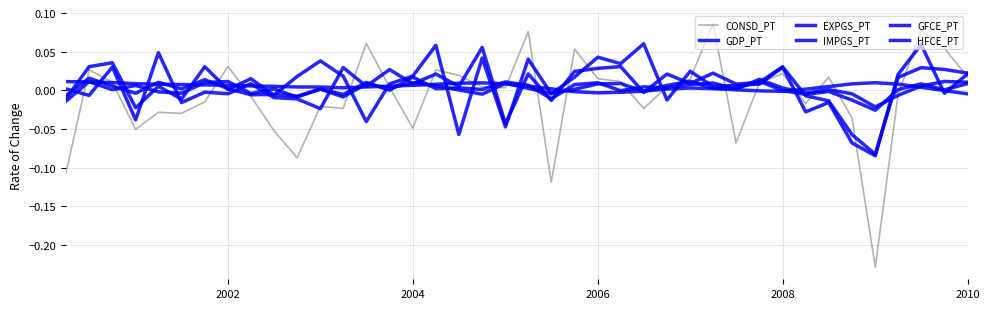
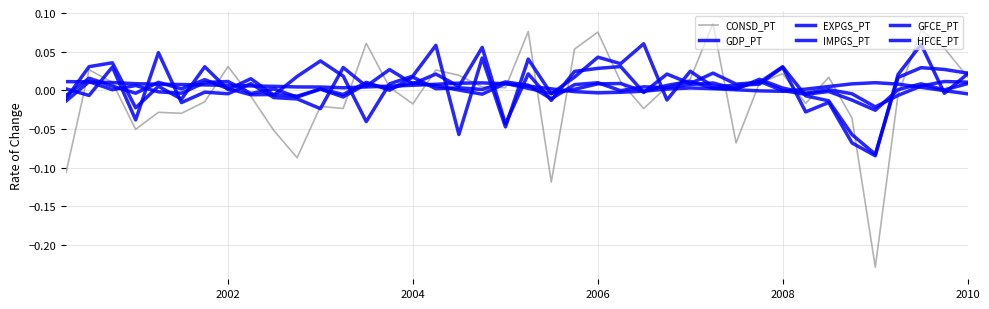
CONSD_PT, 2004: -0.05 -> -0.02
CONSD_PT, 2006: 0.02 -> 0.08
